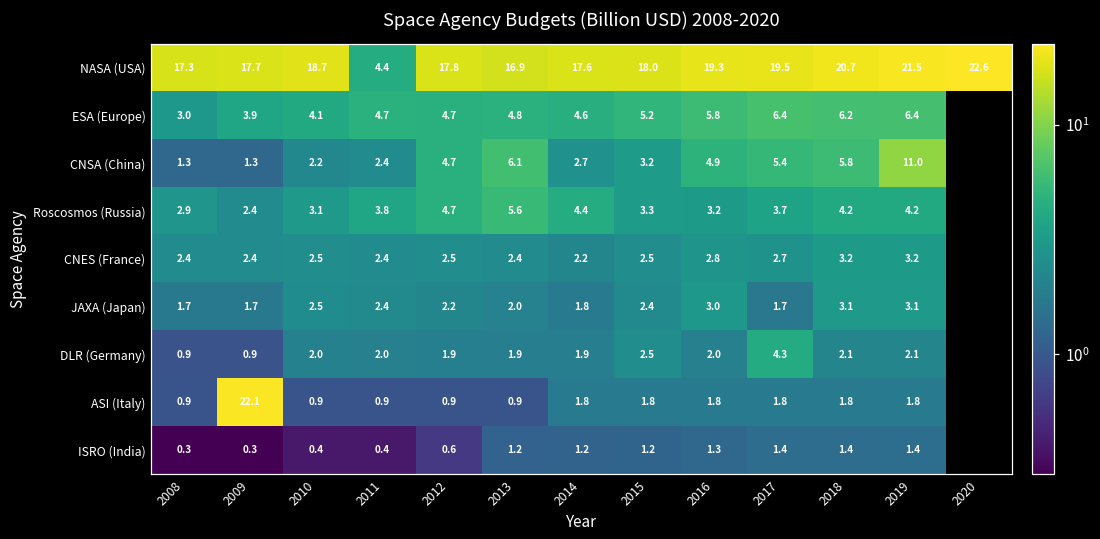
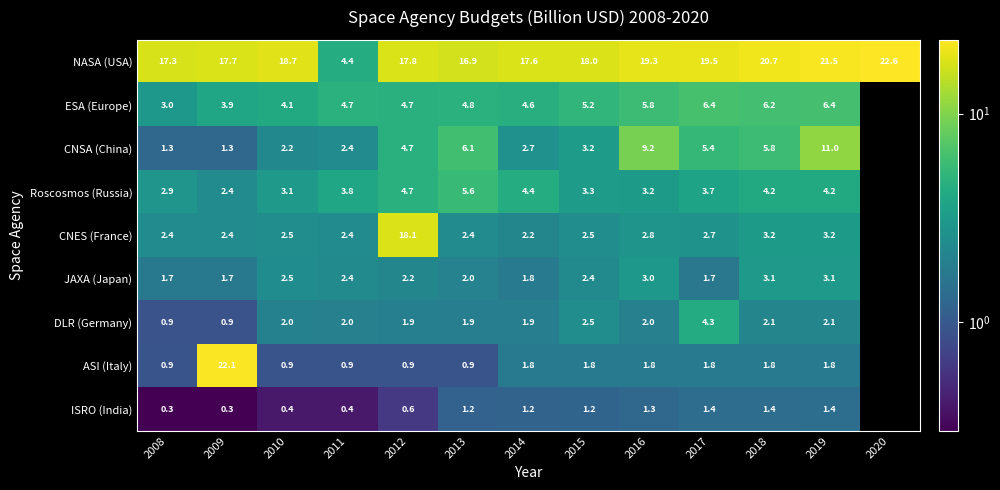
CNSA (China), 2016: 4.9 -> 9.2
CNES (France), 2012: 2.5 -> 18.1
